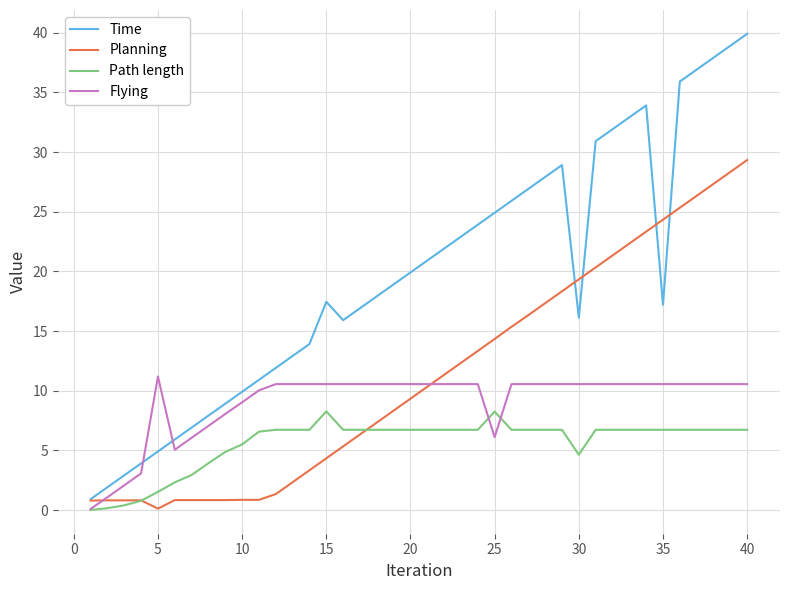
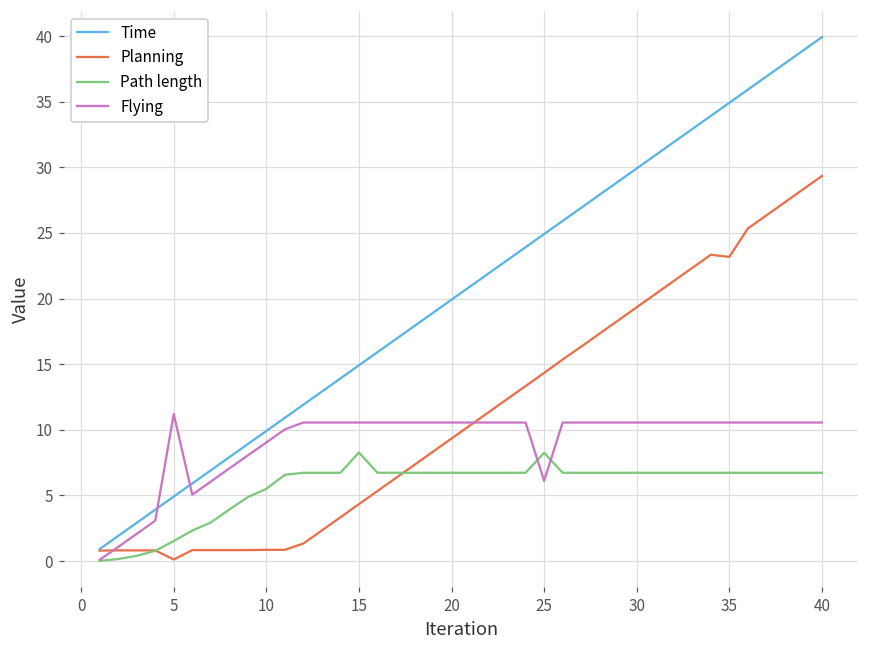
Time, 15: 17.5 -> 14.9
Time, 30: 16.1 -> 29.9
Path length, 30: 4.6 -> 6.7
Time, 35: 17.2 -> 34.9
Planning, 35: 24.3 -> 23.2
